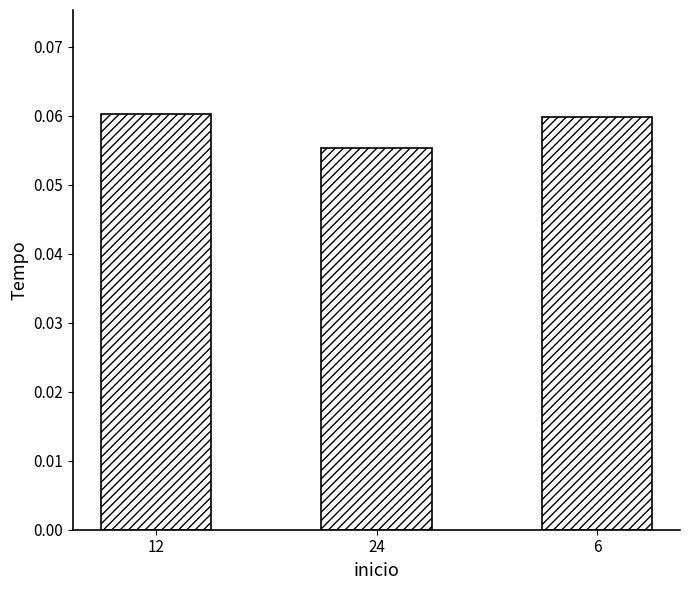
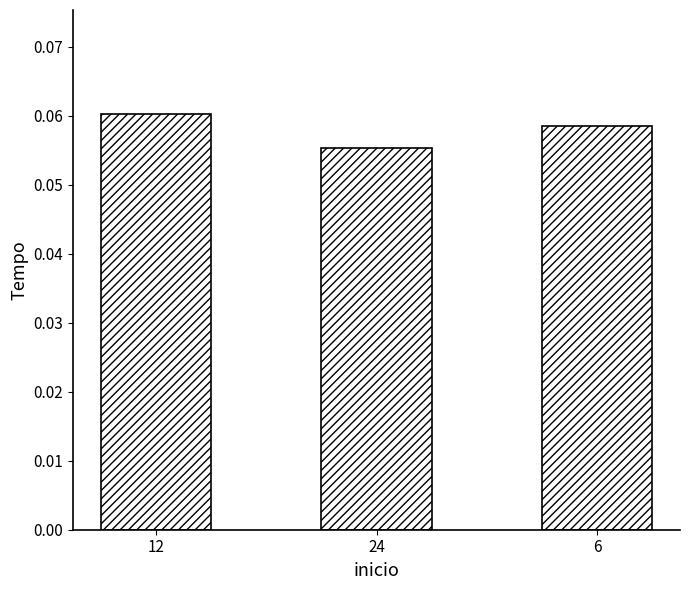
6: 0.060 -> 0.059
